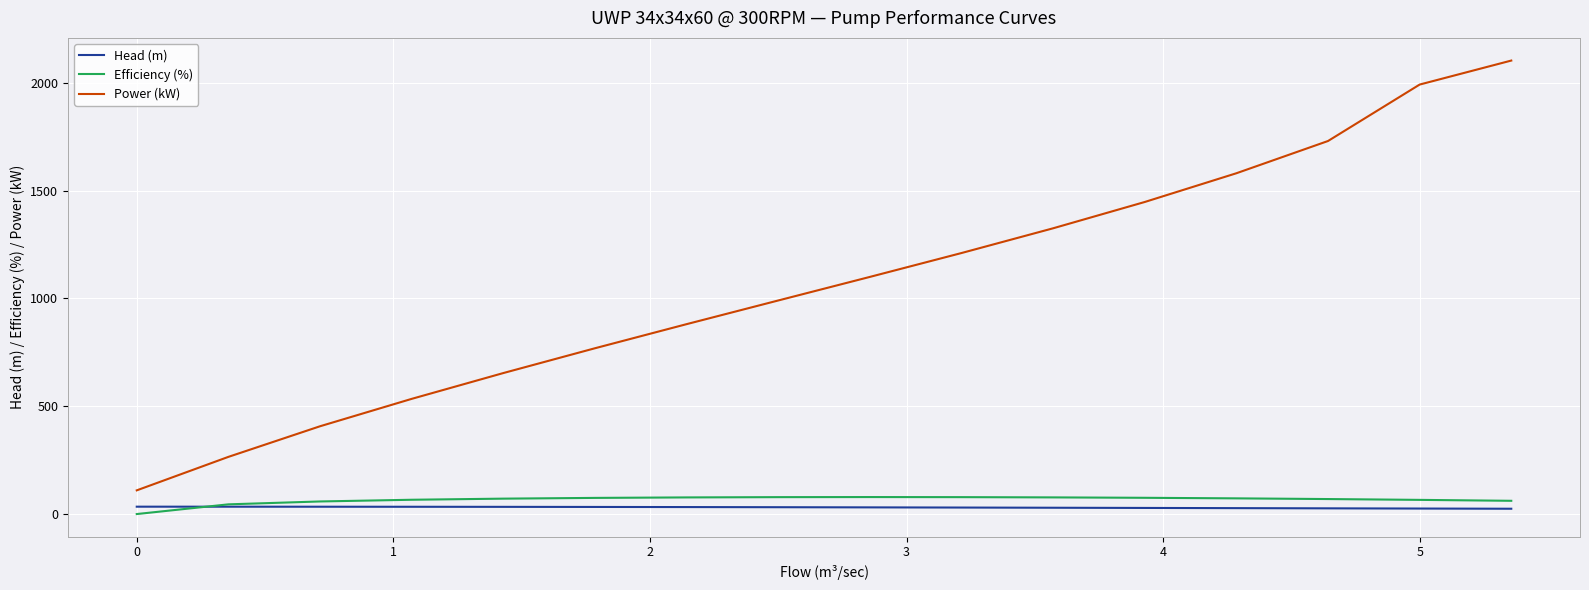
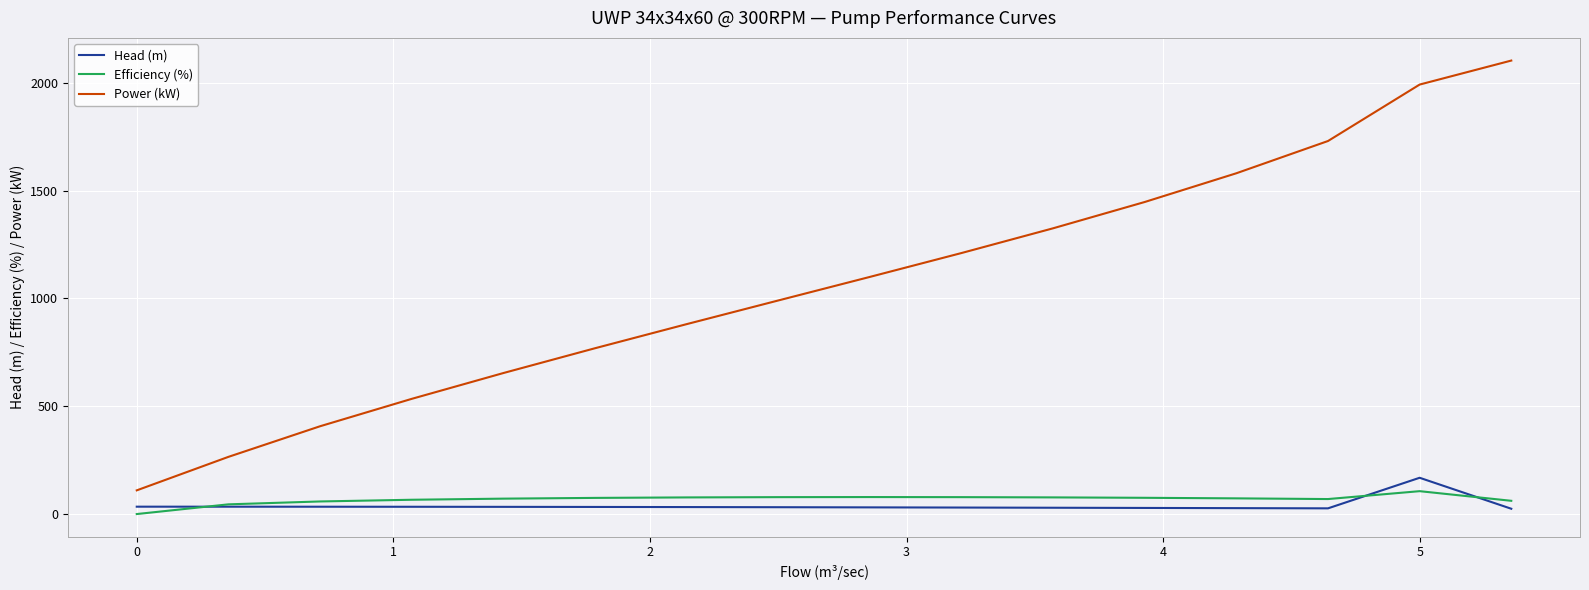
Head (m), 5: 30 -> 170
Efficiency (%), 5: 70 -> 110
